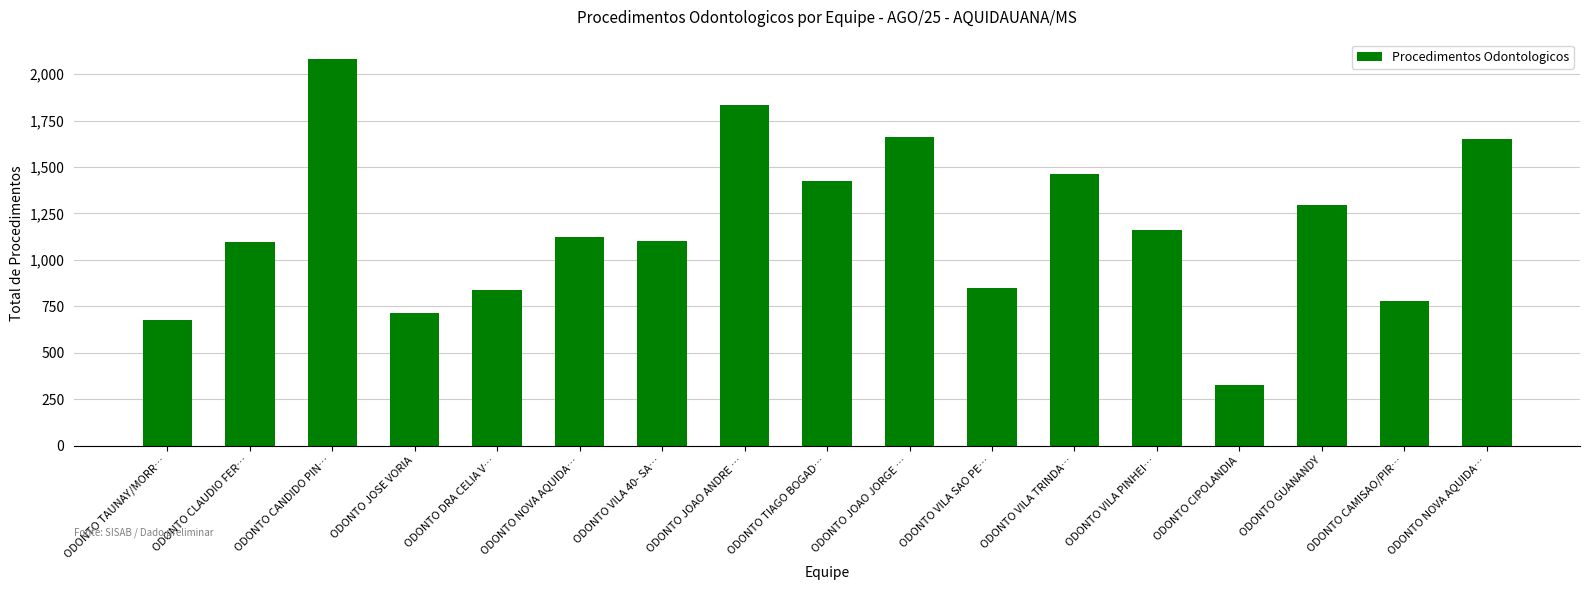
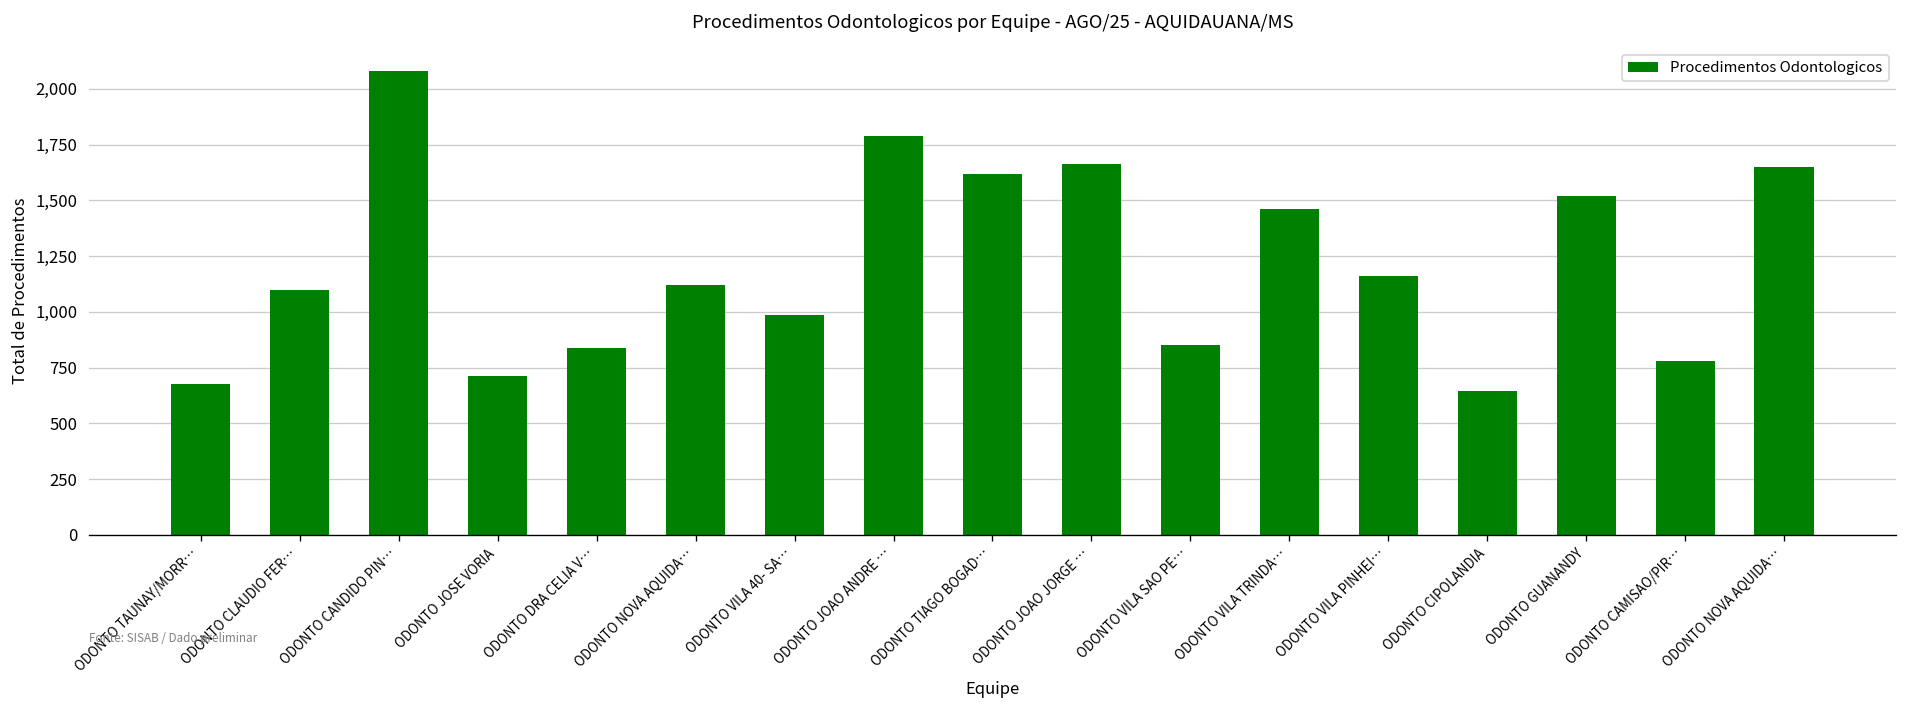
ODONTO VILA 40- SA…: 1,100 -> 990
ODONTO JOAO ANDRE …: 1,840 -> 1,790
ODONTO TIAGO BOGAD…: 1,420 -> 1,620
ODONTO CIPOLANDIA: 330 -> 650
ODONTO GUANANDY: 1,300 -> 1,520
